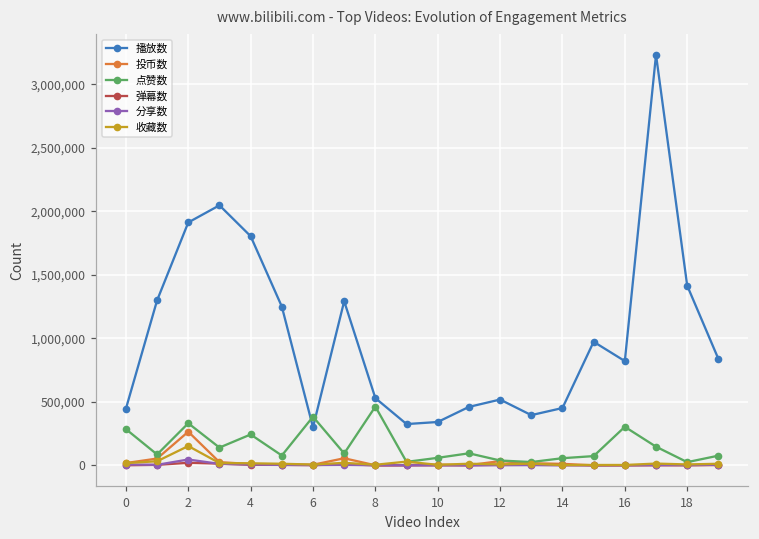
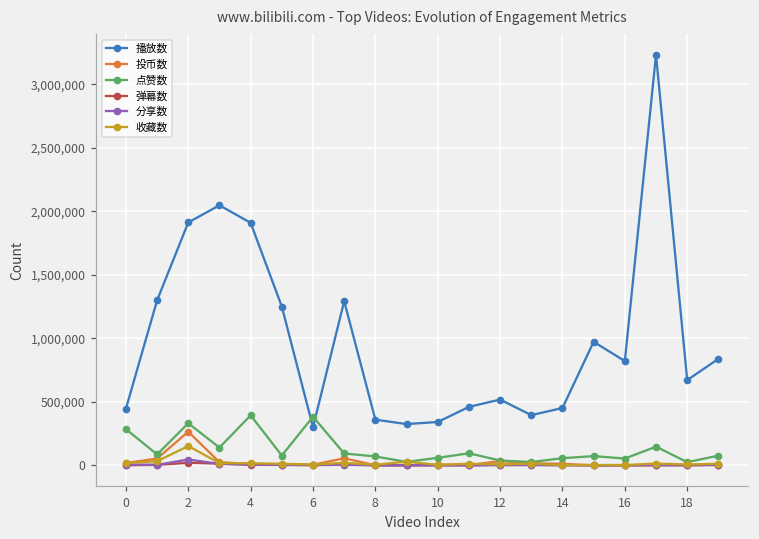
播放数, 4: 1,810,000 -> 1,910,000
点赞数, 4: 240,000 -> 390,000
播放数, 8: 530,000 -> 360,000
点赞数, 8: 460,000 -> 70,000
点赞数, 16: 300,000 -> 50,000
播放数, 18: 1,420,000 -> 670,000
